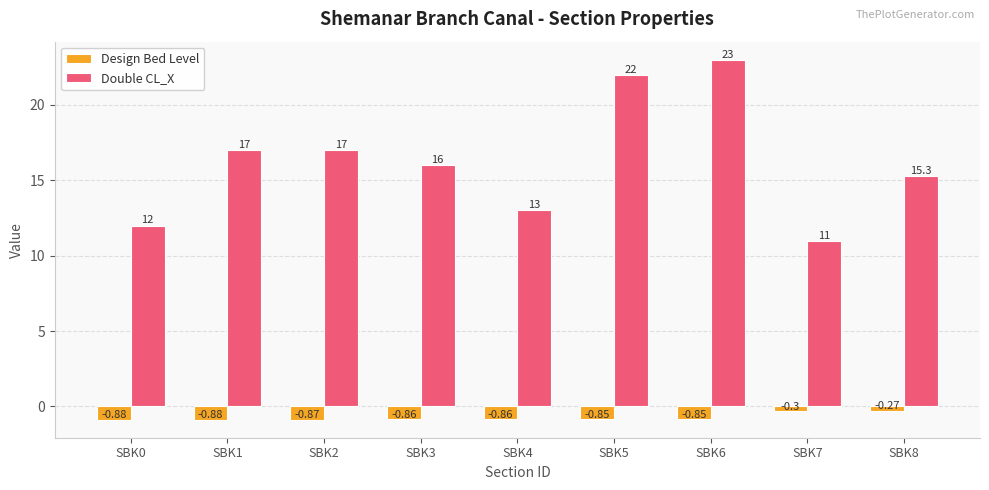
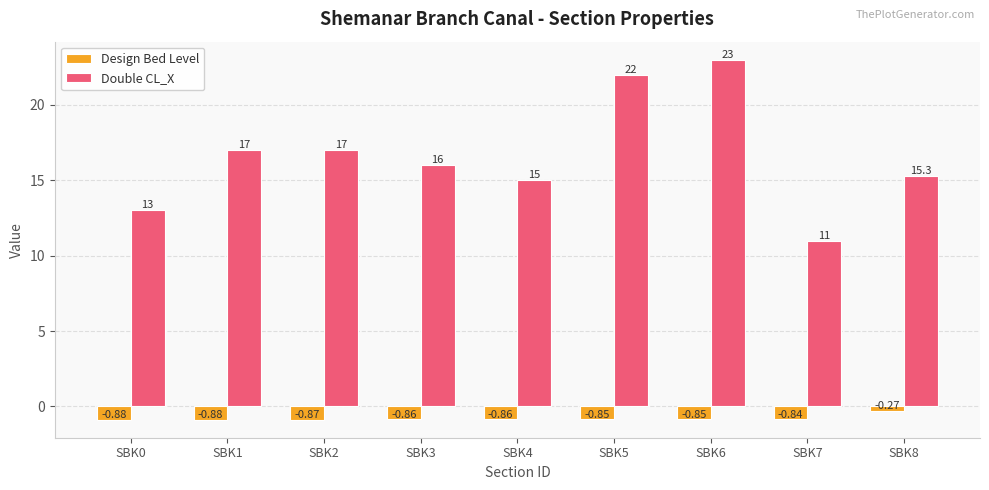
Double CL_X, SBK0: 12 -> 13
Double CL_X, SBK4: 13 -> 15
Design Bed Level, SBK7: -0.3 -> -0.84
